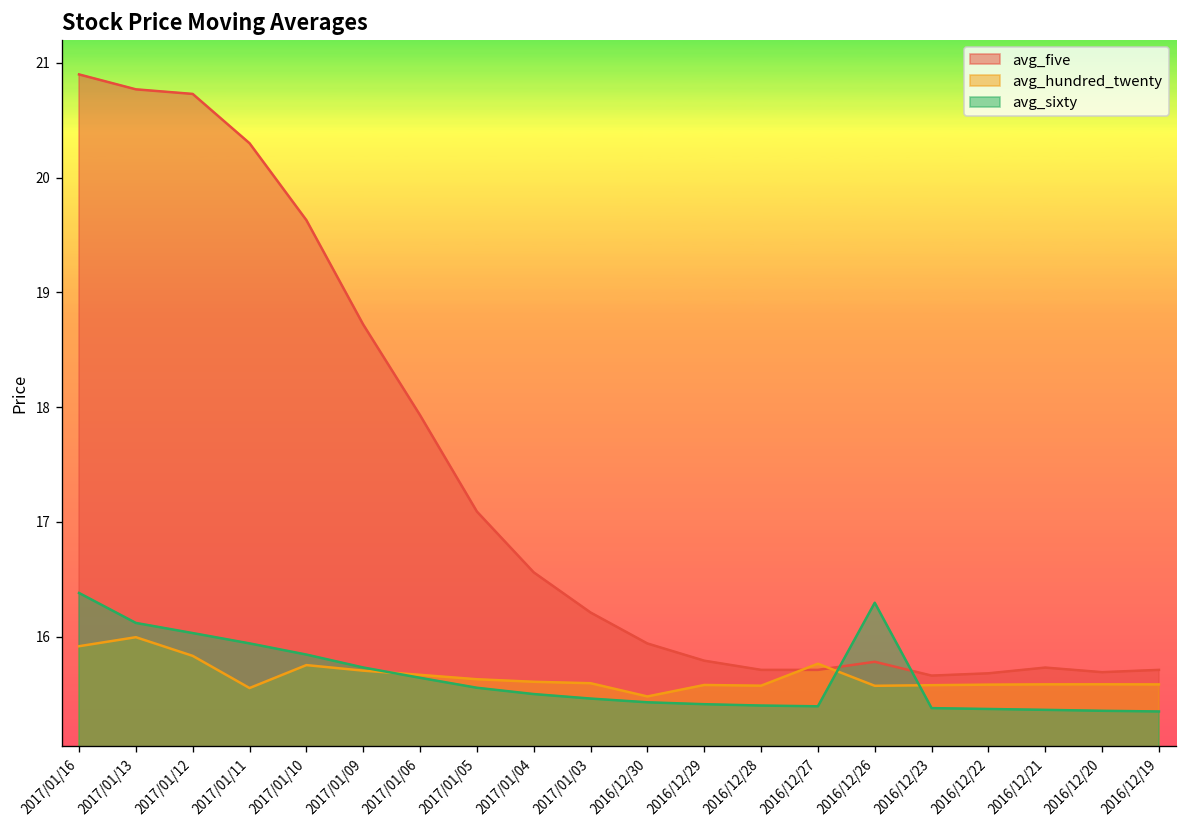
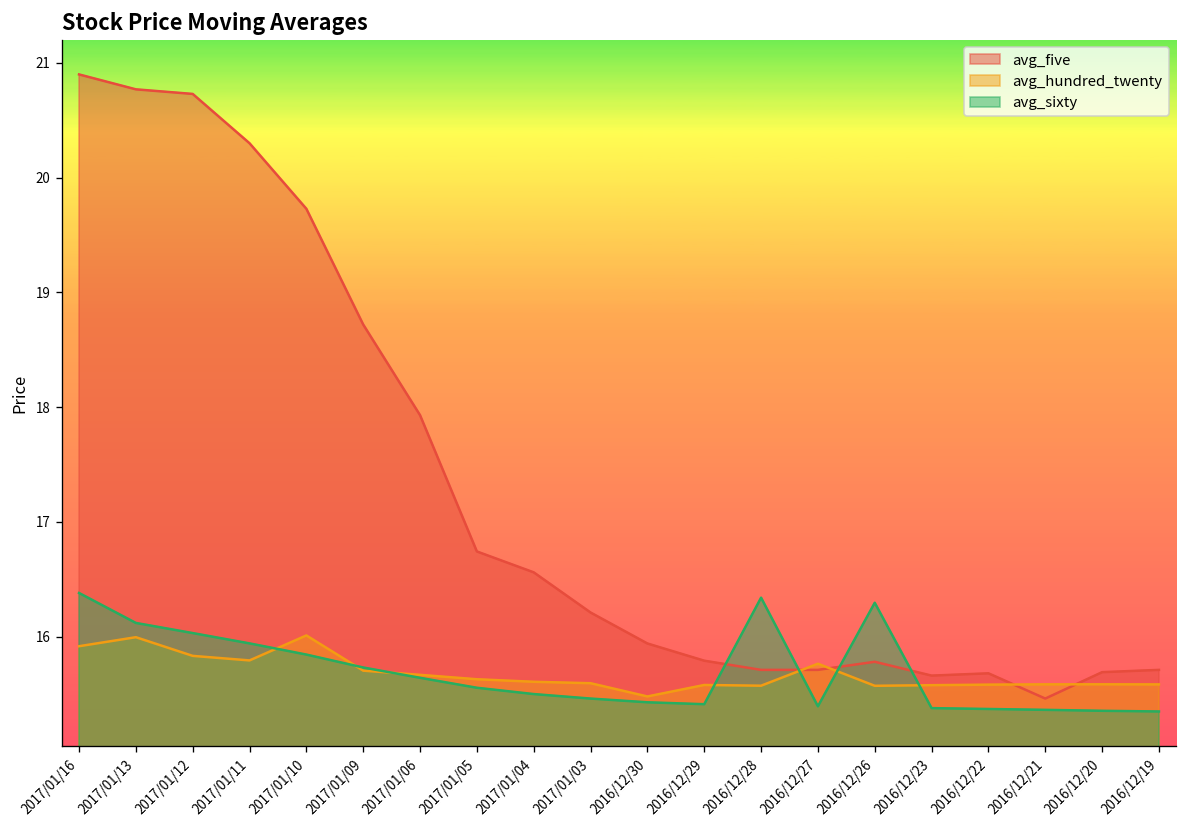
avg_hundred_twenty, 2017/01/11: 15.6 -> 15.8
avg_five, 2017/01/10: 19.6 -> 19.7
avg_hundred_twenty, 2017/01/10: 15.8 -> 16.0
avg_five, 2017/01/05: 17.1 -> 16.7
avg_sixty, 2016/12/28: 15.4 -> 16.3
avg_five, 2016/12/21: 15.7 -> 15.5
